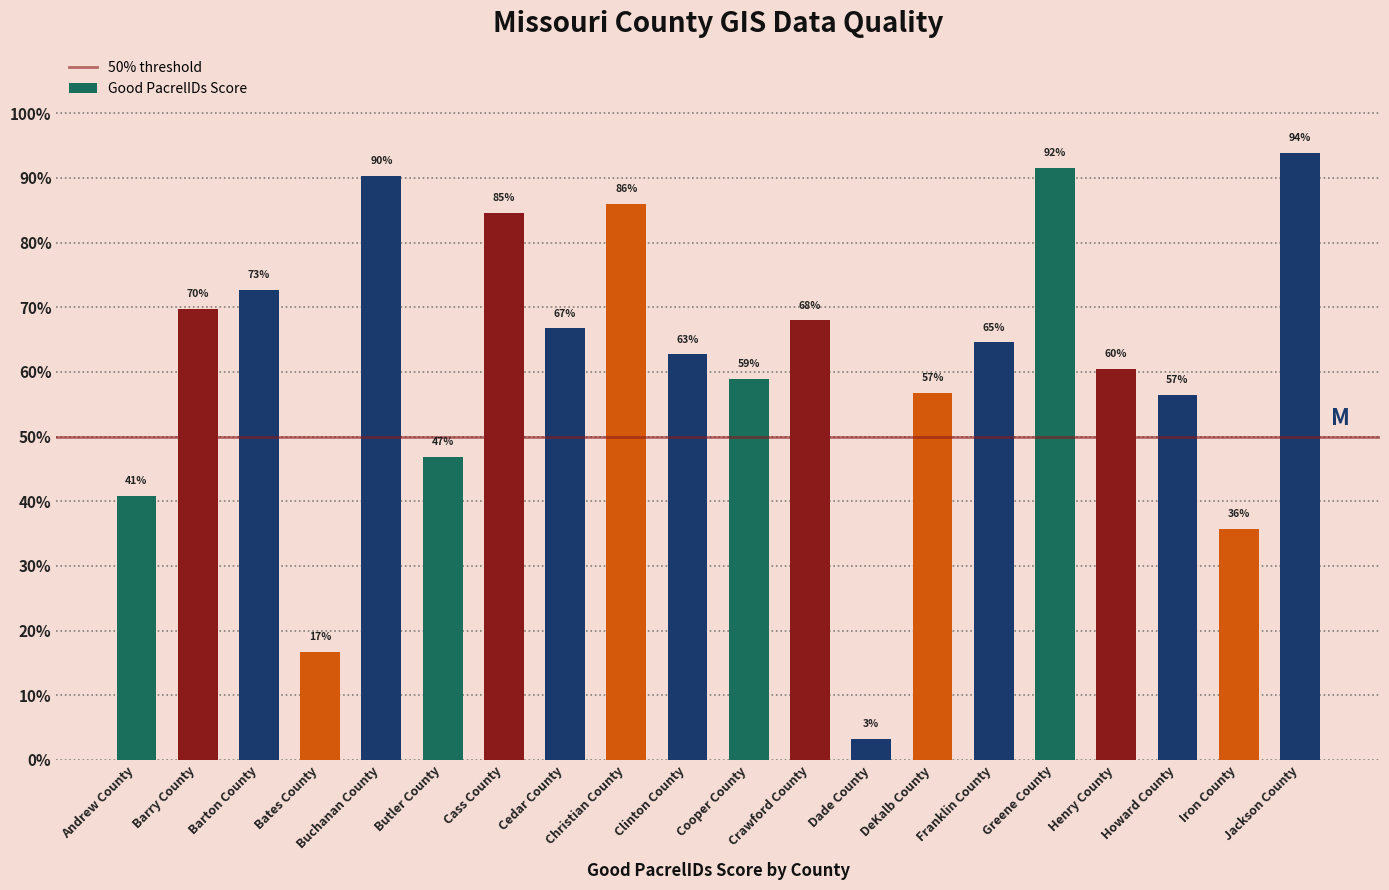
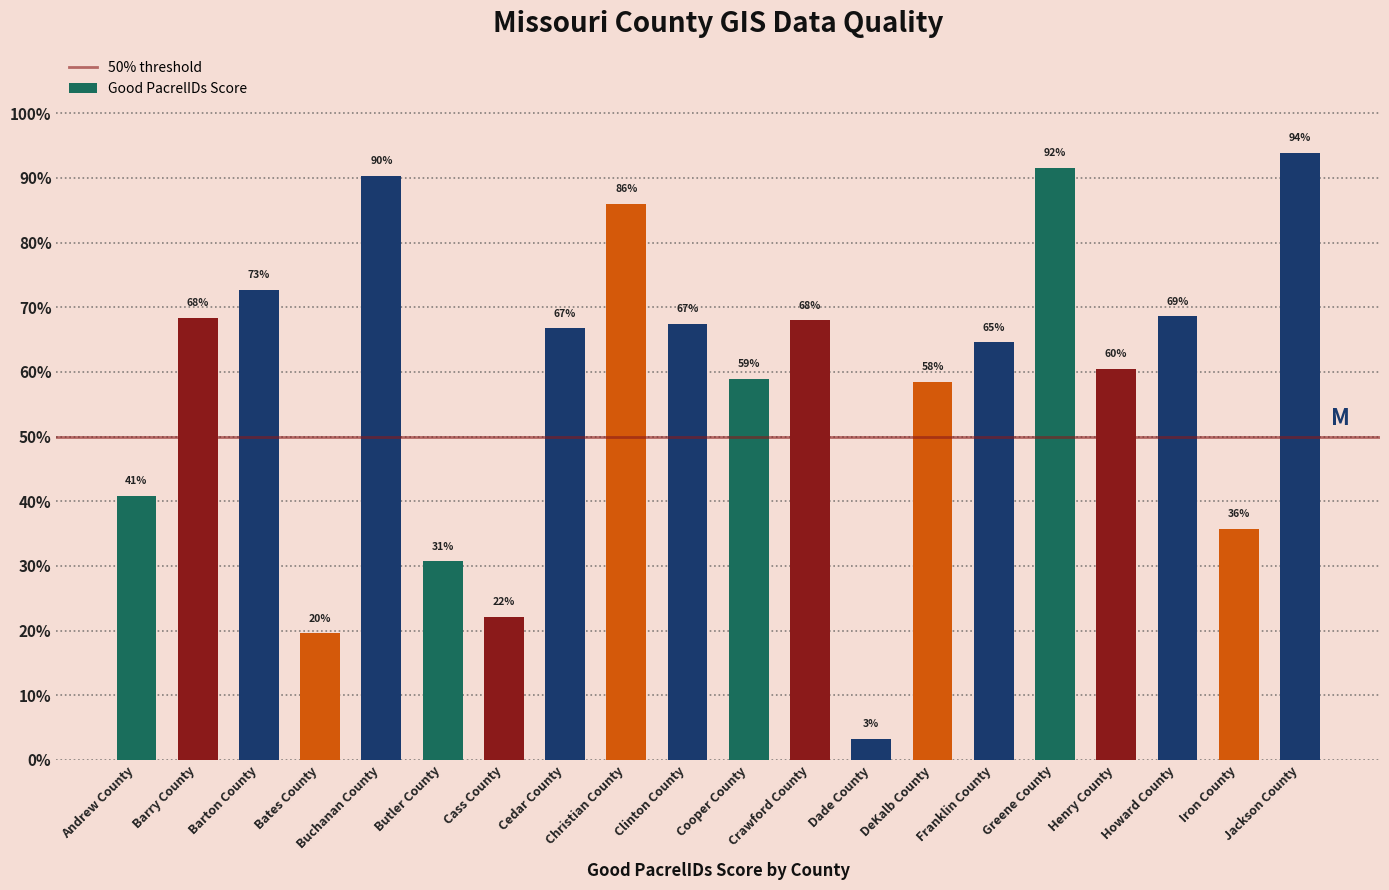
Barry County: 70% -> 68%
Bates County: 17% -> 20%
Butler County: 47% -> 31%
Cass County: 85% -> 22%
Clinton County: 63% -> 67%
DeKalb County: 57% -> 58%
Howard County: 57% -> 69%
